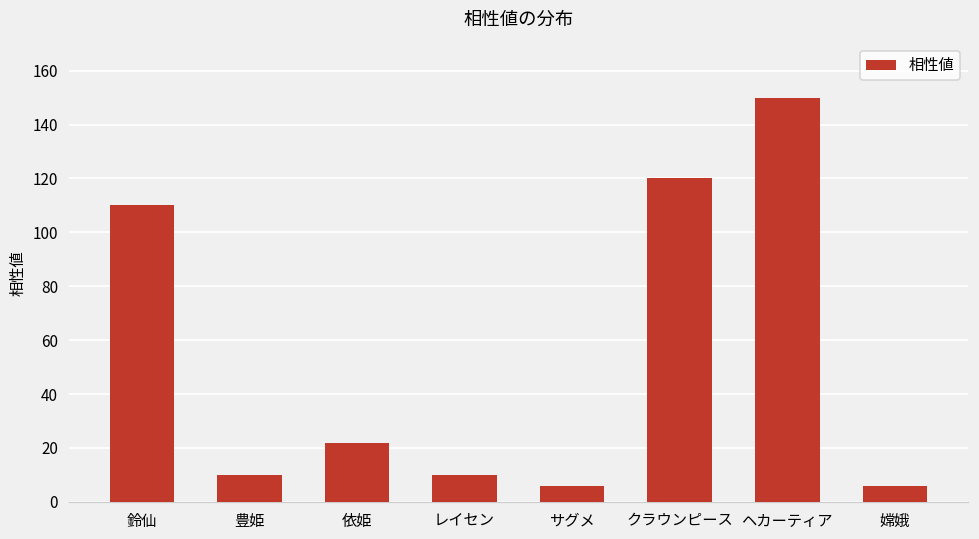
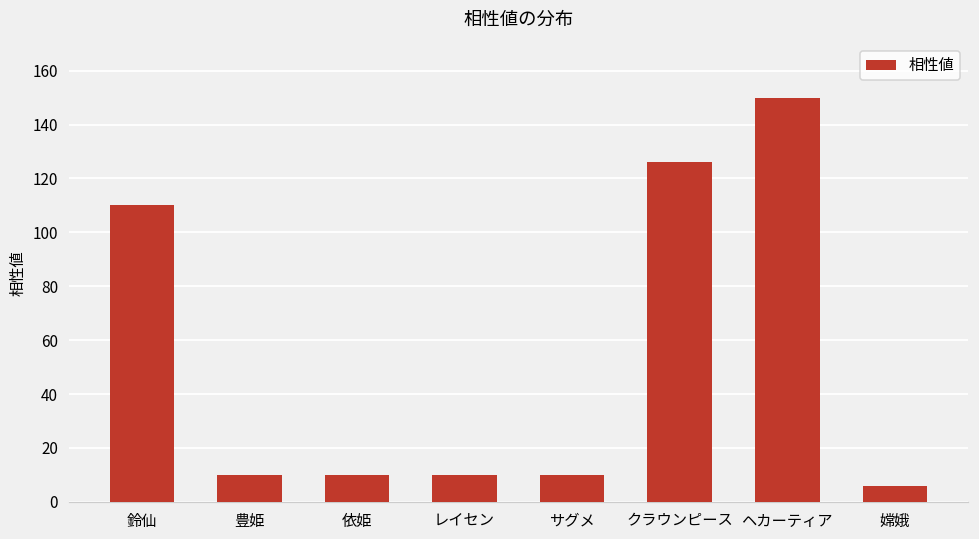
依姫: 22 -> 10
サグメ: 6 -> 10
クラウンピース: 120 -> 126
